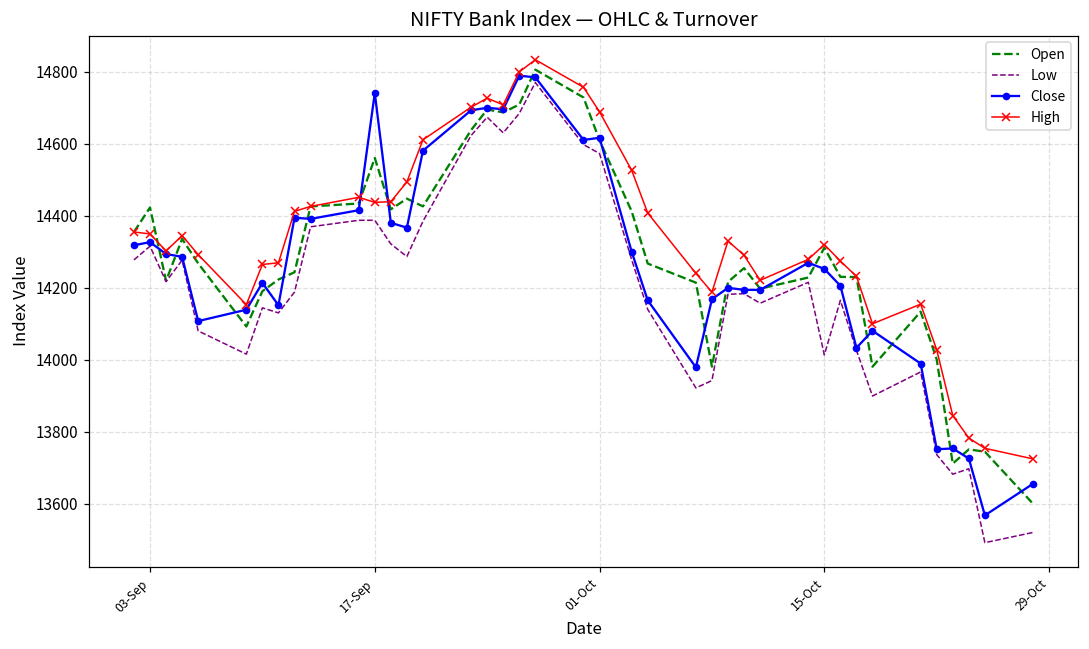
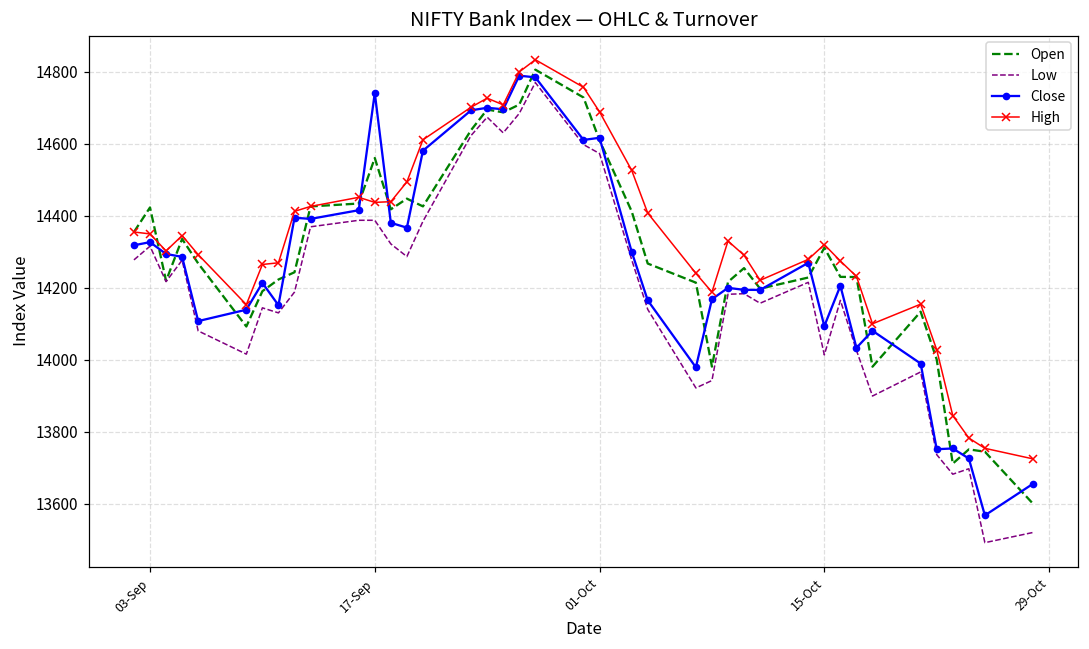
Close, 15-Oct: 14250 -> 14090
